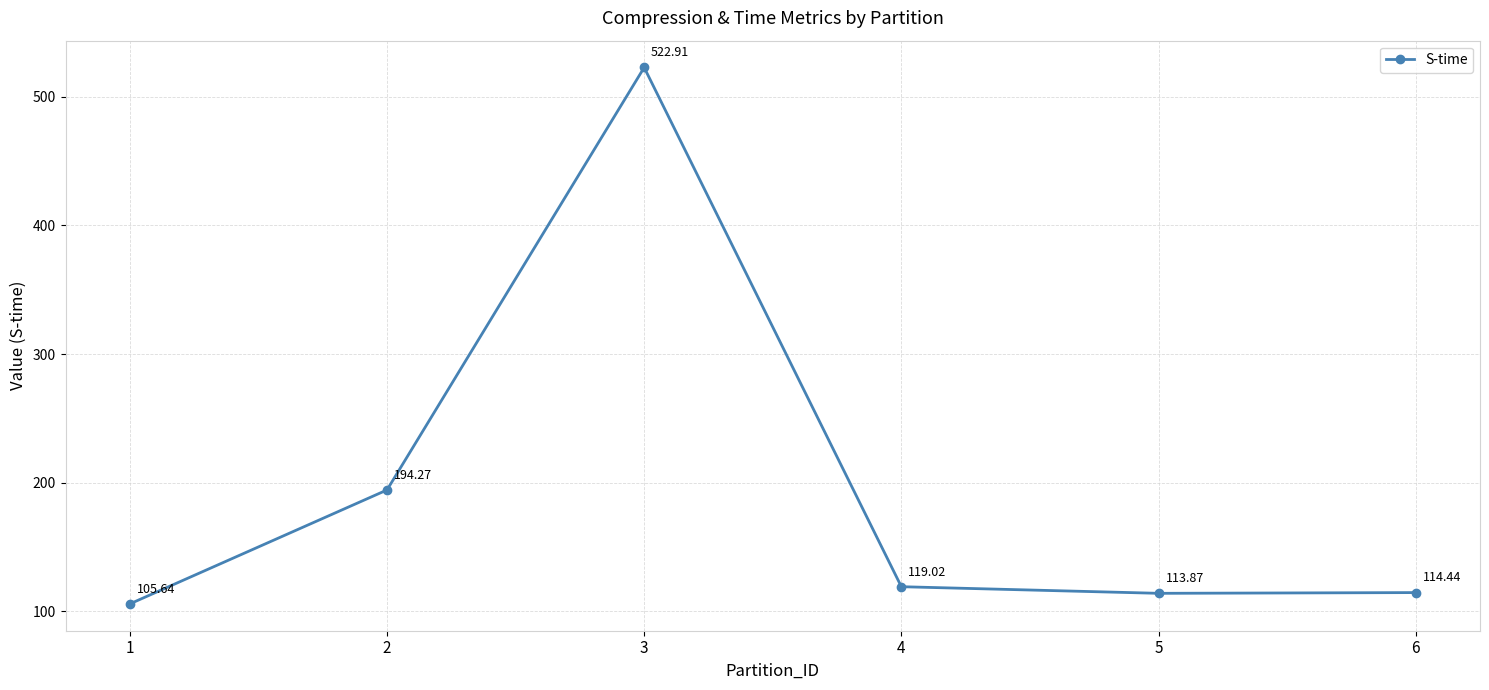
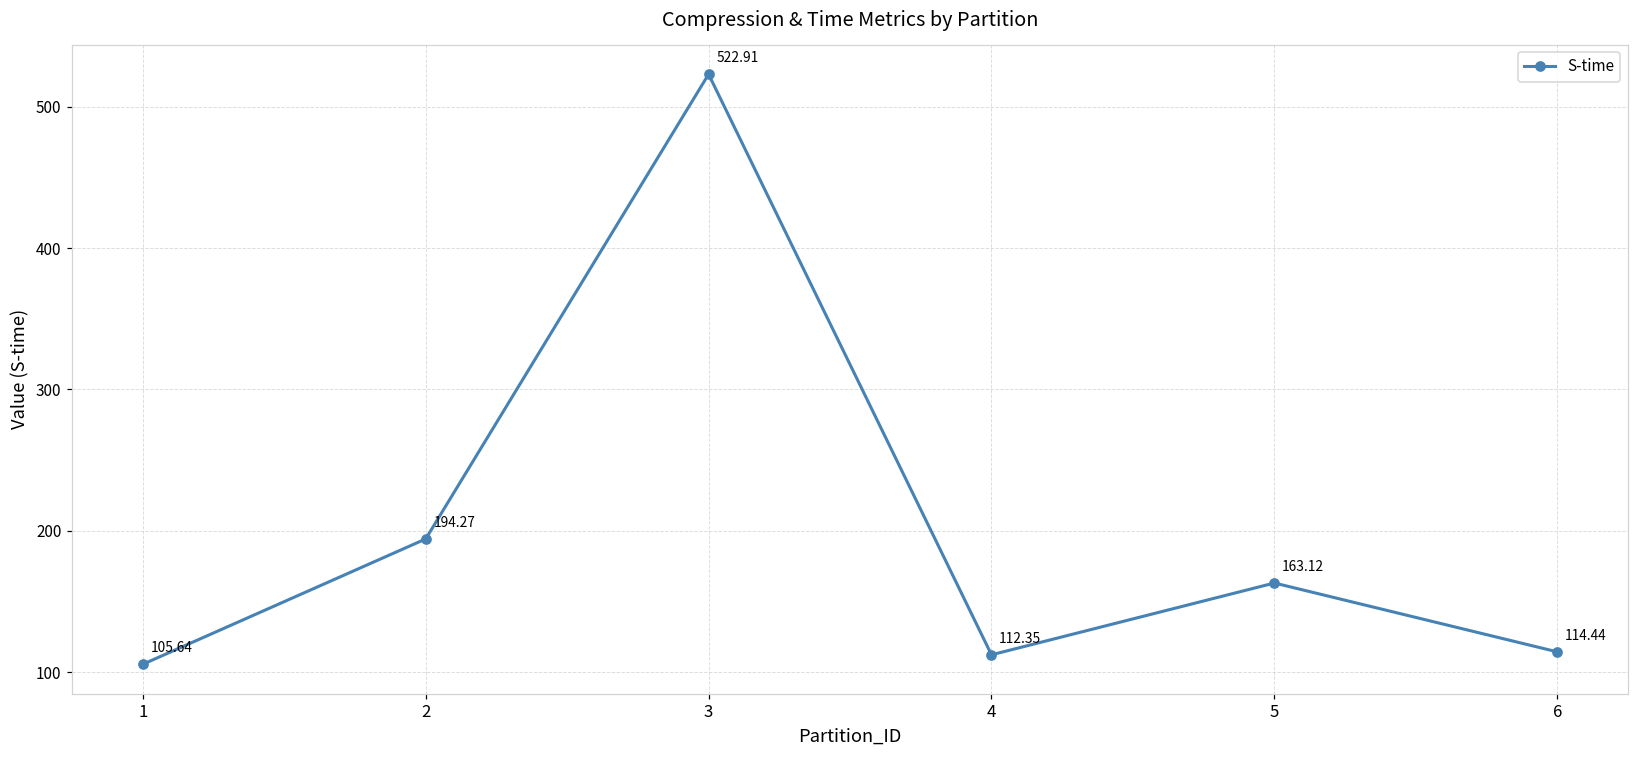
4: 119.02 -> 112.35
5: 113.87 -> 163.12
